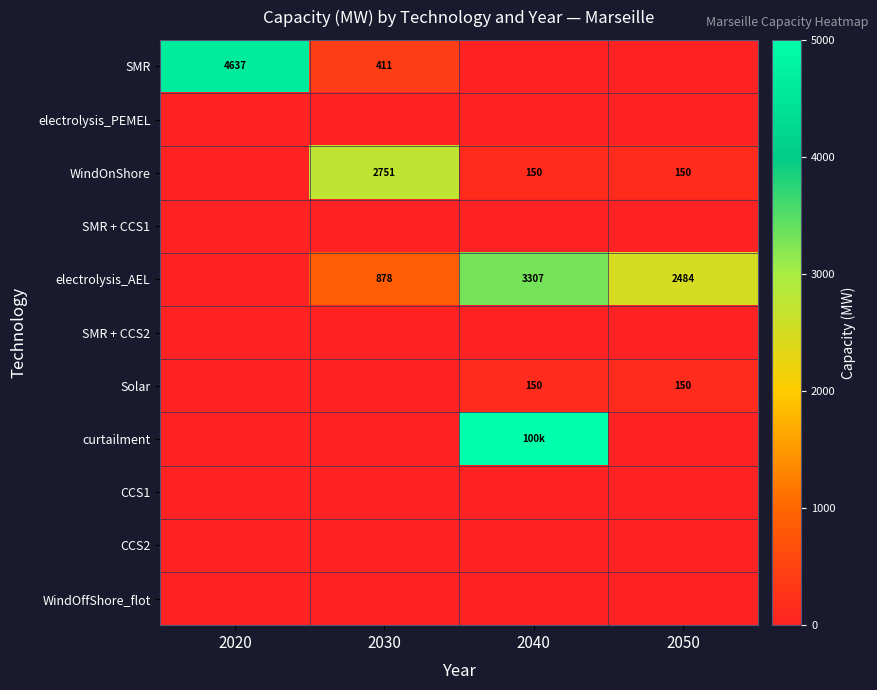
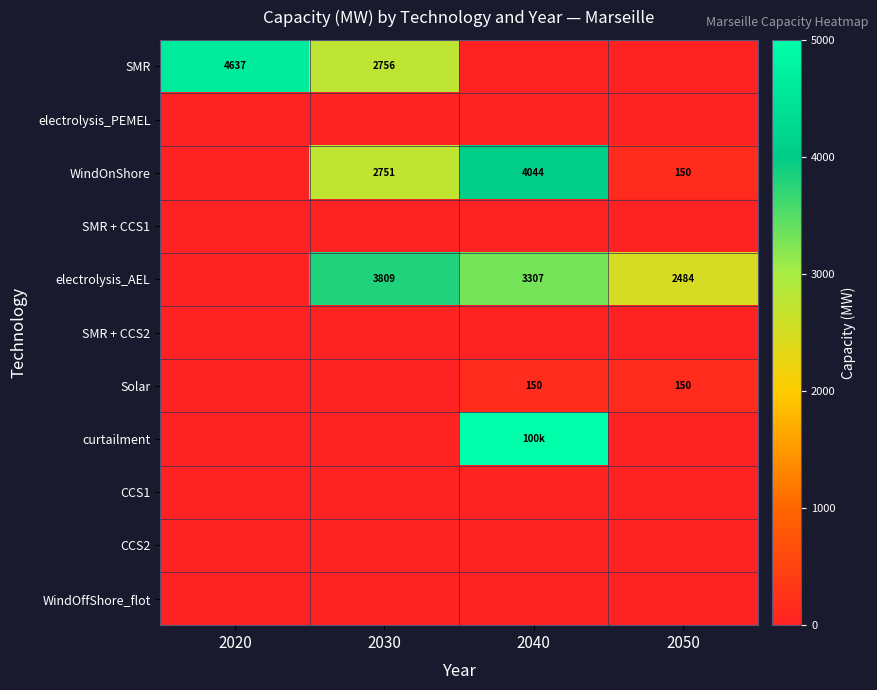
SMR, 2030: 411 -> 2756
WindOnShore, 2040: 150 -> 4044
electrolysis_AEL, 2030: 878 -> 3809
